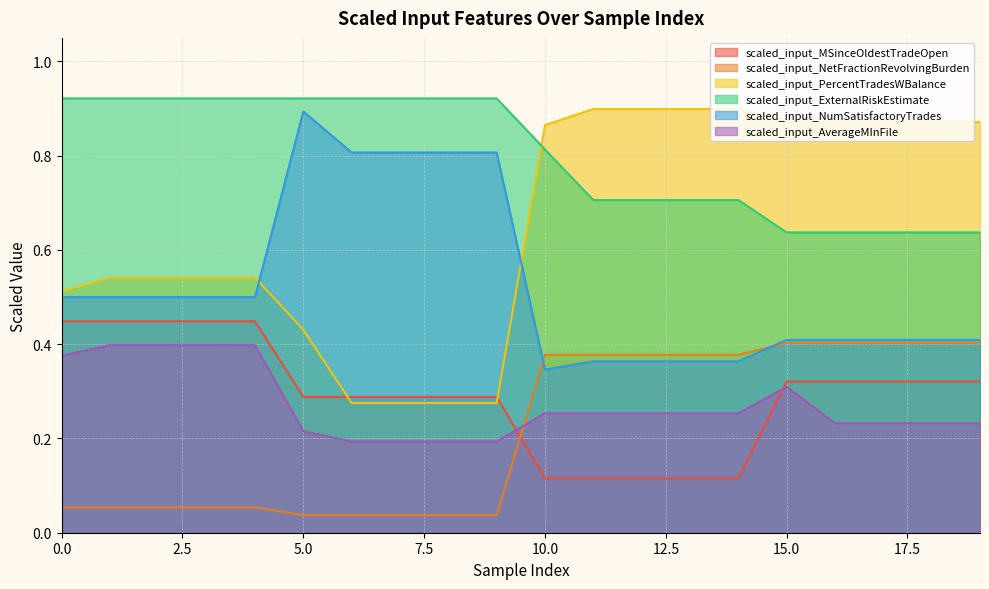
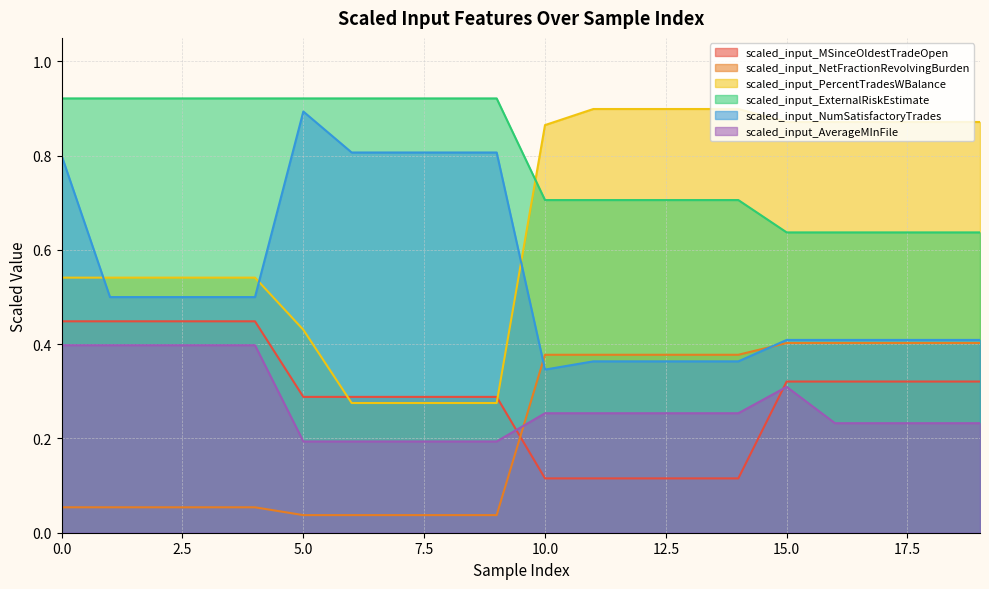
scaled_input_PercentTradesWBalance, 0.0: 0.51 -> 0.54
scaled_input_NumSatisfactoryTrades, 0.0: 0.5 -> 0.8
scaled_input_AverageMInFile, 0.0: 0.38 -> 0.40
scaled_input_AverageMInFile, 5.0: 0.22 -> 0.19
scaled_input_ExternalRiskEstimate, 10.0: 0.81 -> 0.71
